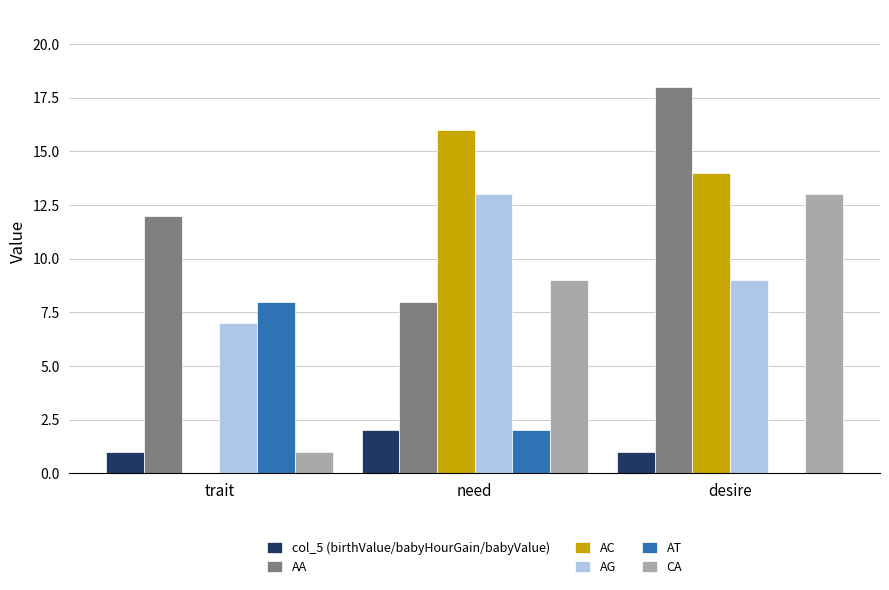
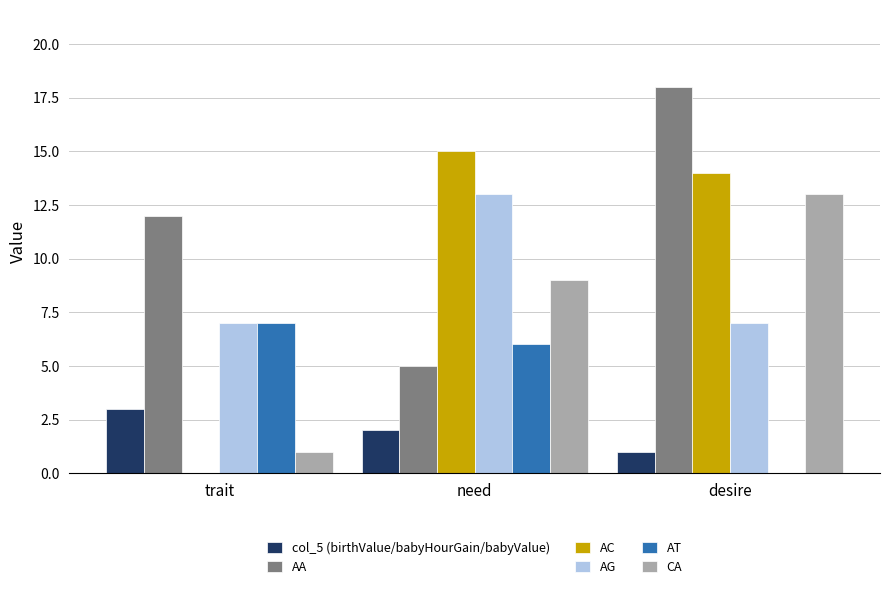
col_5 (birthValue/babyHourGain/babyValue), trait: 1 -> 3
AT, trait: 8 -> 7
AA, need: 8 -> 5
AC, need: 16 -> 15
AT, need: 2 -> 6
AG, desire: 9 -> 7
